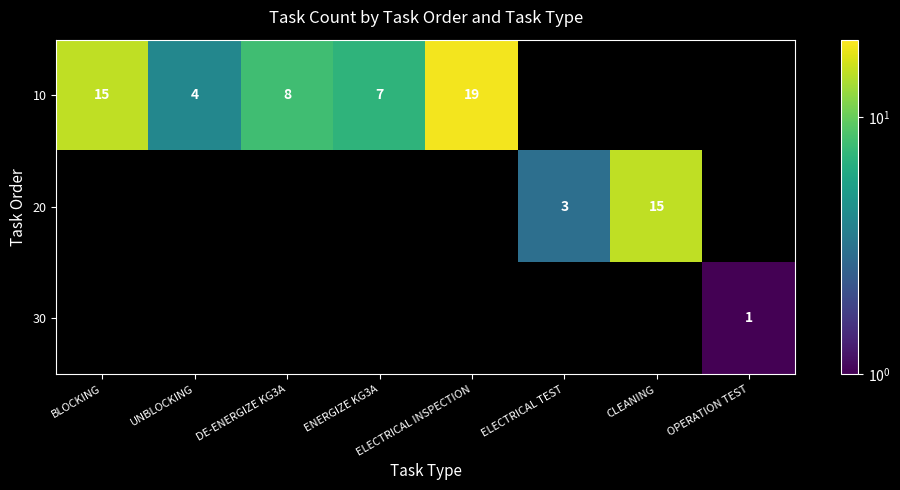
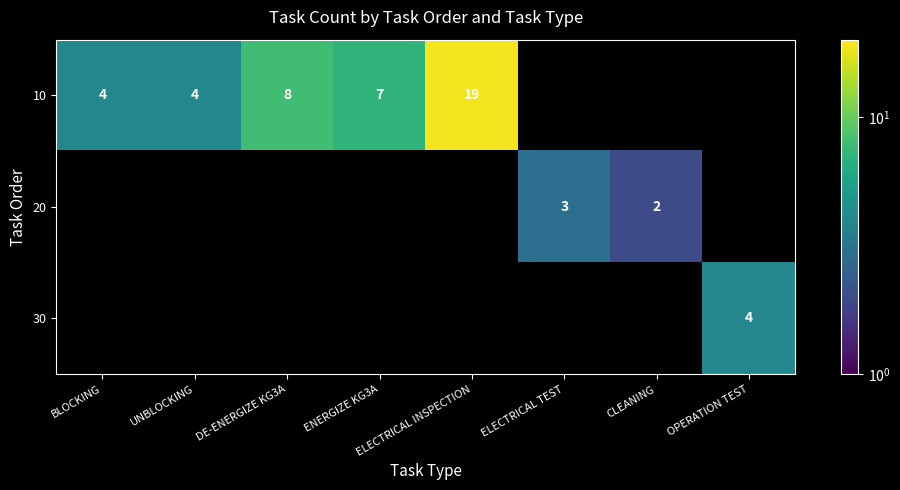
10, BLOCKING: 15 -> 4
20, CLEANING: 15 -> 2
30, OPERATION TEST: 1 -> 4
